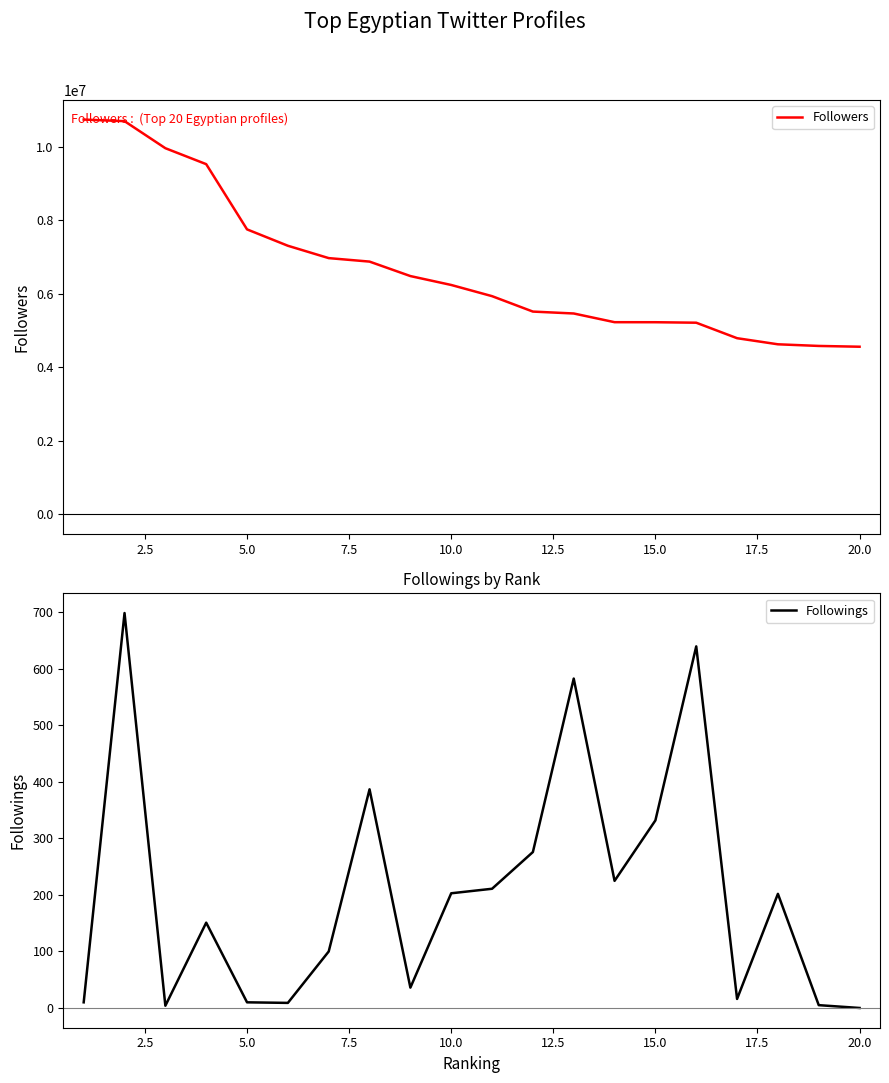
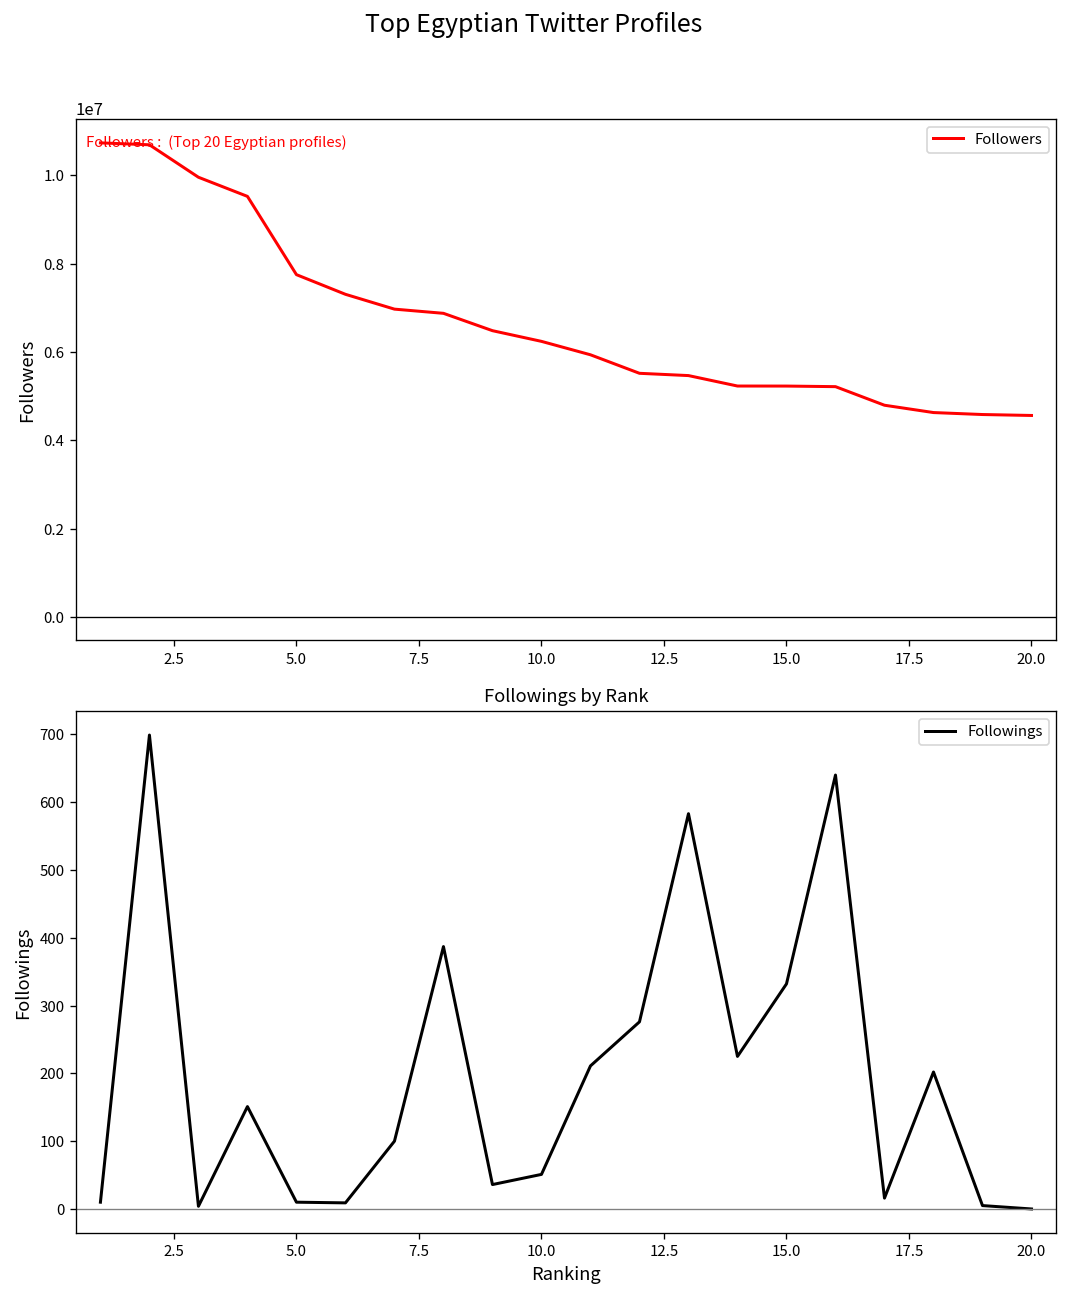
Followings by Rank, 10.0: 200 -> 50
